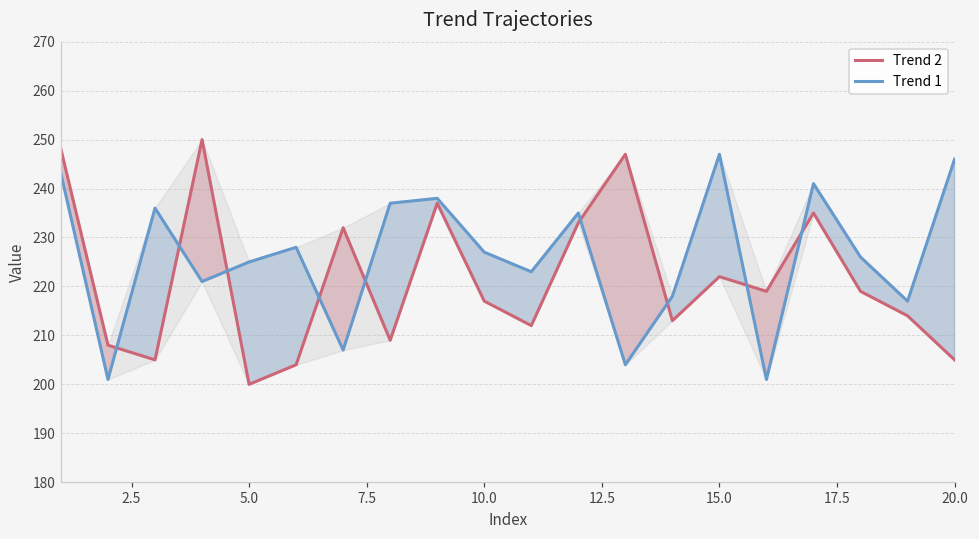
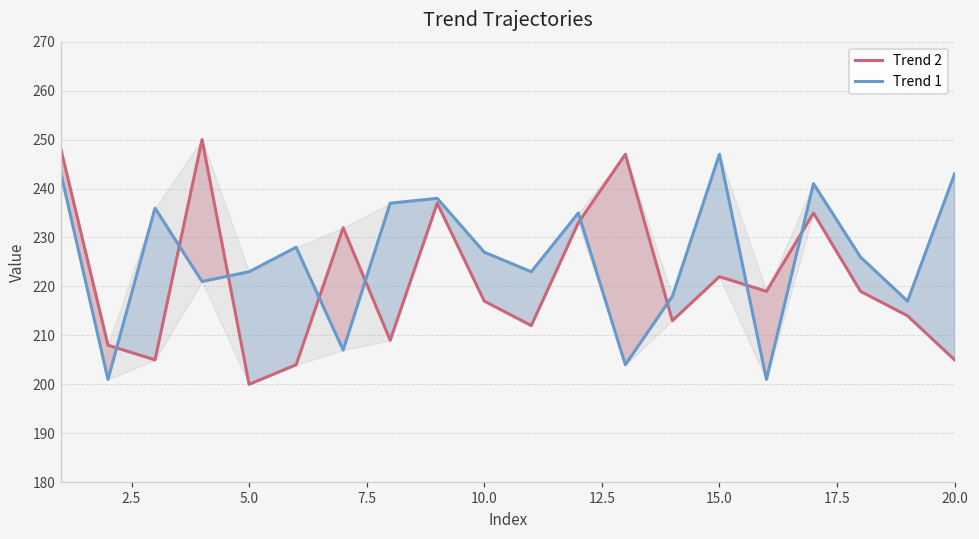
Trend 1, 5.0: 225 -> 223
Trend 1, 20.0: 246 -> 243
